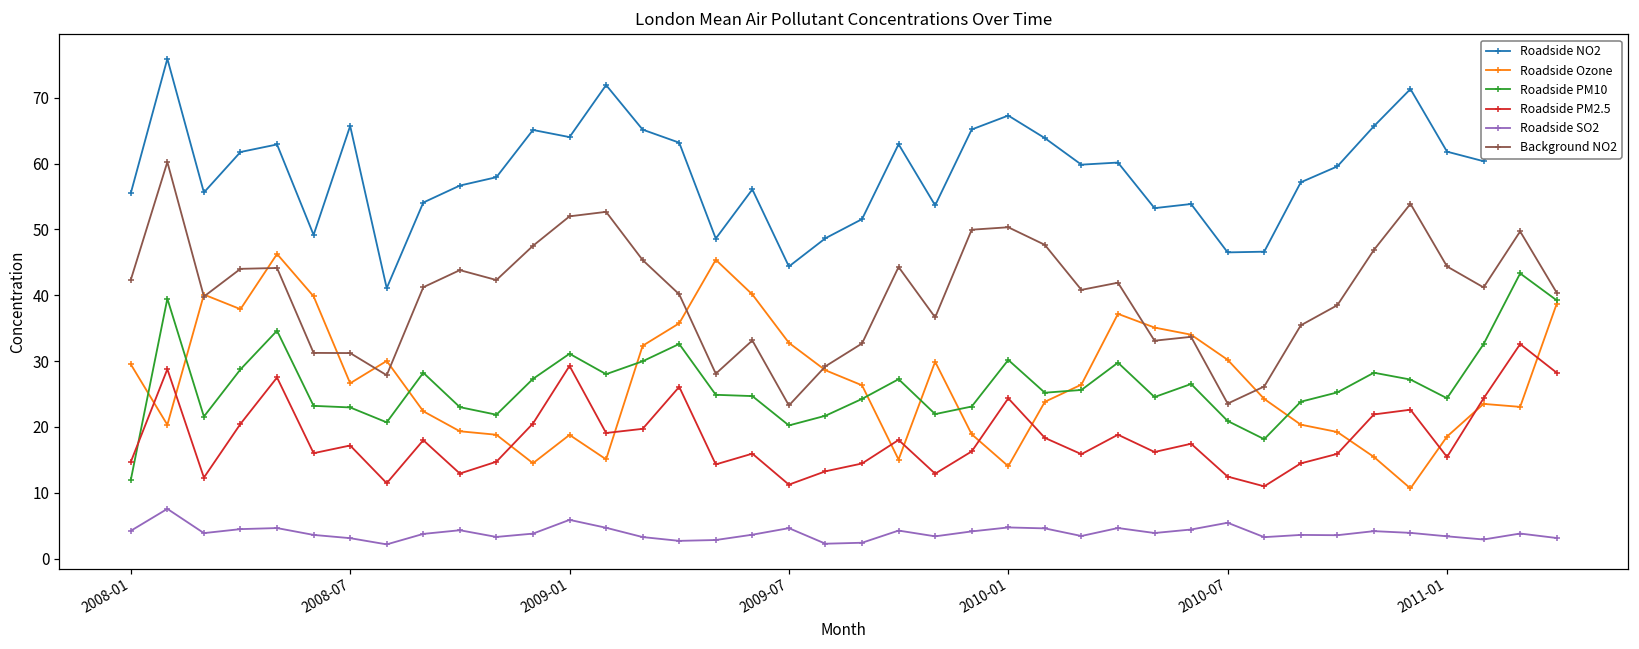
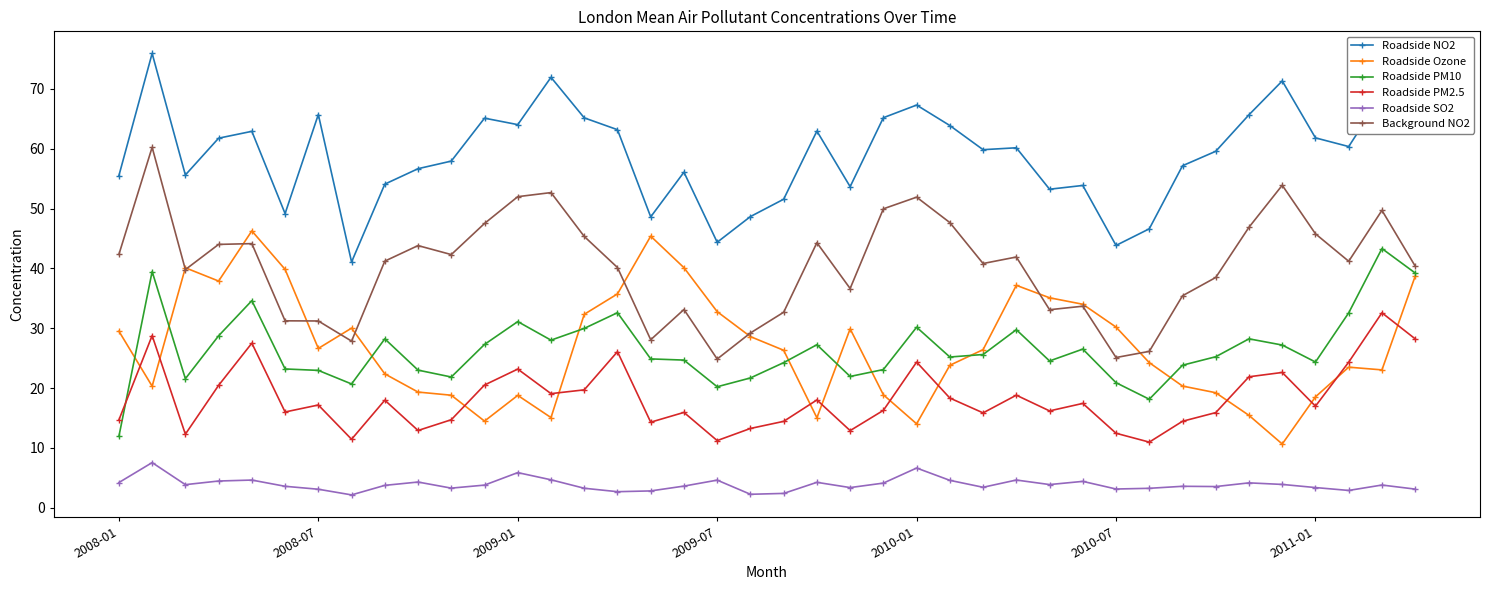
Roadside PM2.5, 2009-01: 29 -> 23
Background NO2, 2009-07: 23 -> 25
Roadside SO2, 2010-01: 5 -> 7
Background NO2, 2010-01: 50 -> 52
Roadside NO2, 2010-07: 47 -> 44
Roadside SO2, 2010-07: 5 -> 3
Background NO2, 2010-07: 24 -> 25
Roadside PM2.5, 2011-01: 15 -> 17
Background NO2, 2011-01: 44 -> 46
